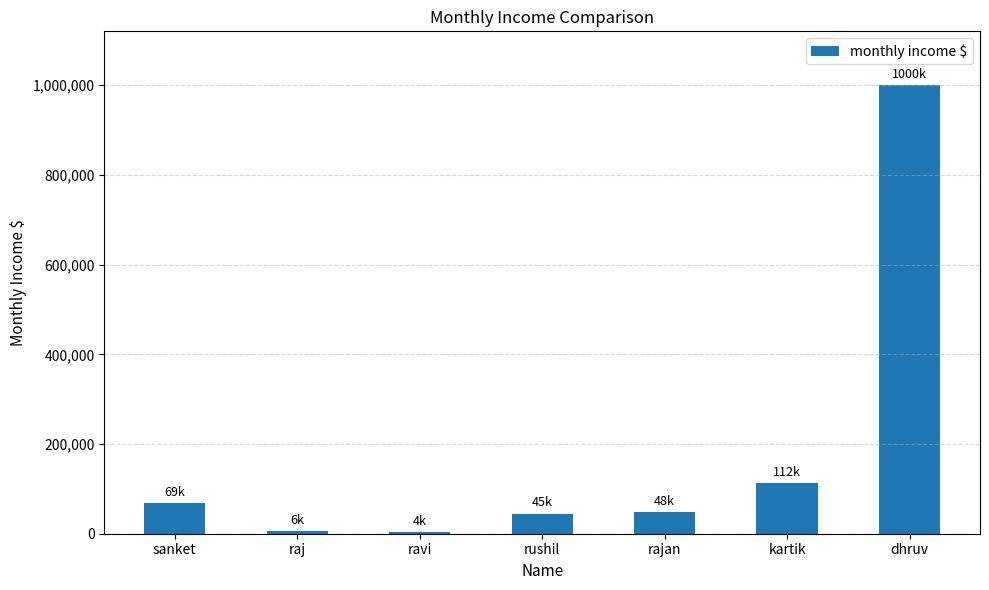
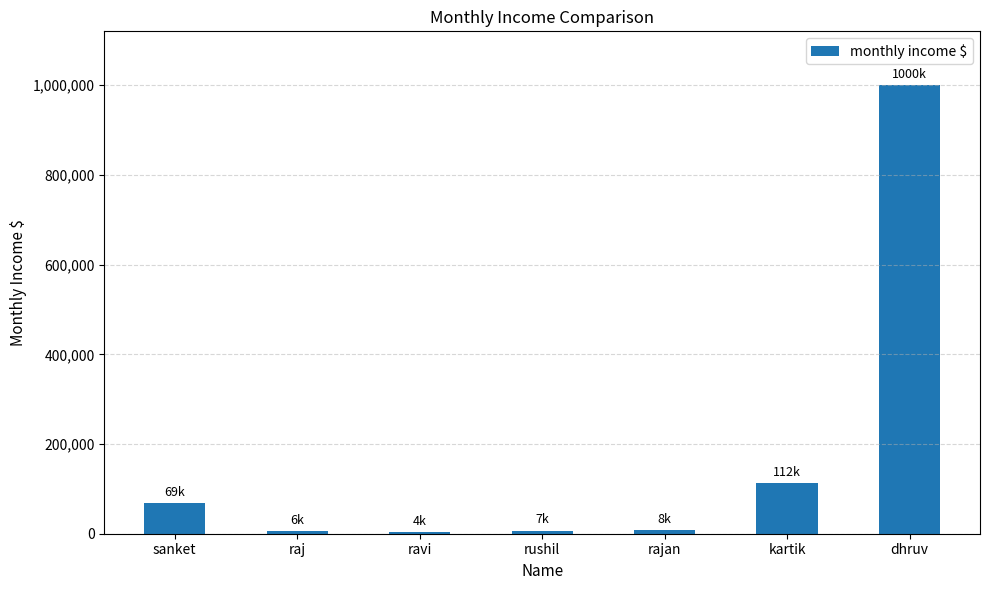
rushil: 45k -> 7k
rajan: 48k -> 8k
